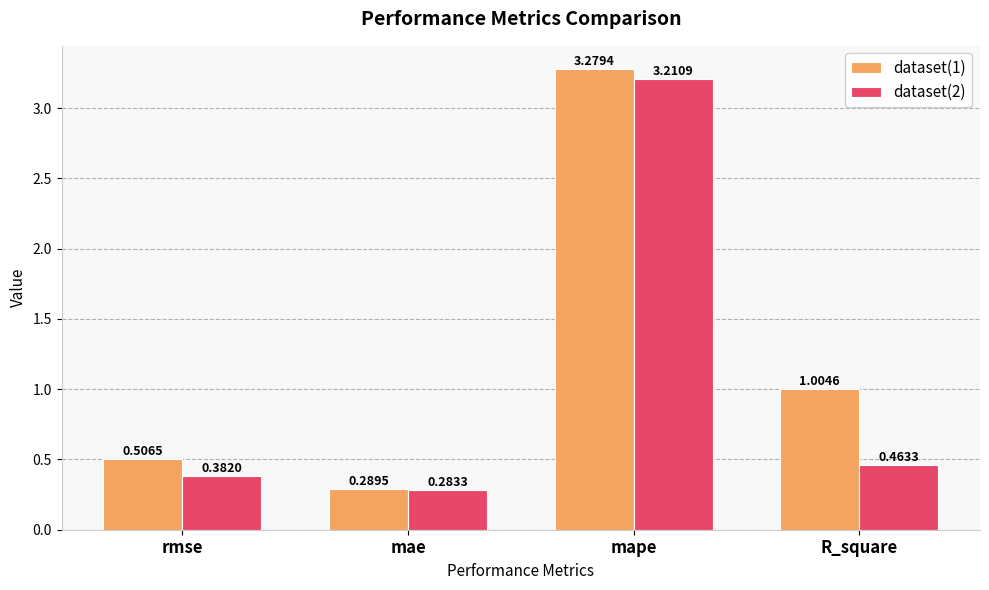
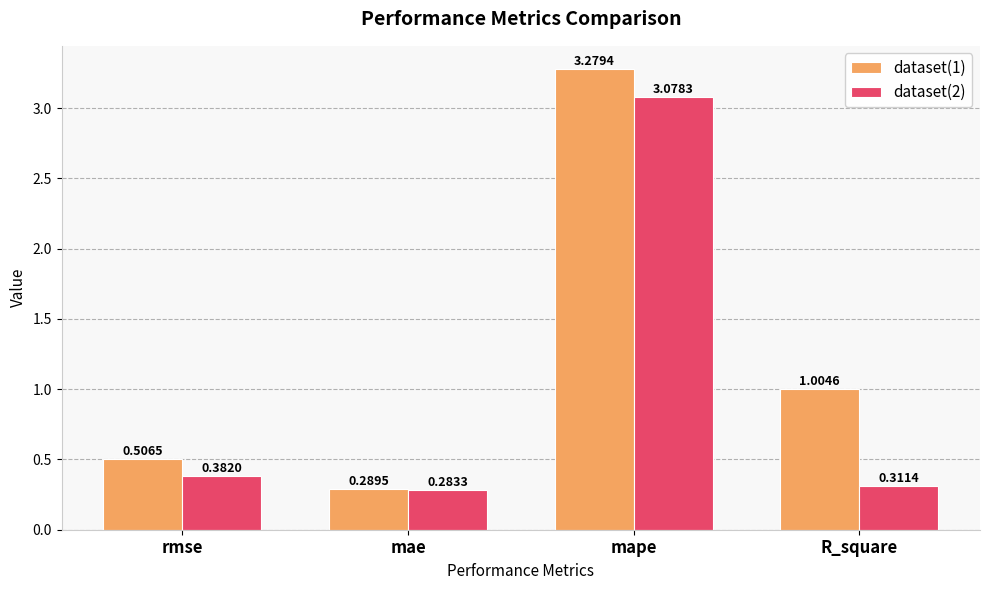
dataset(2), mape: 3.2109 -> 3.0783
dataset(2), R_square: 0.4633 -> 0.3114
